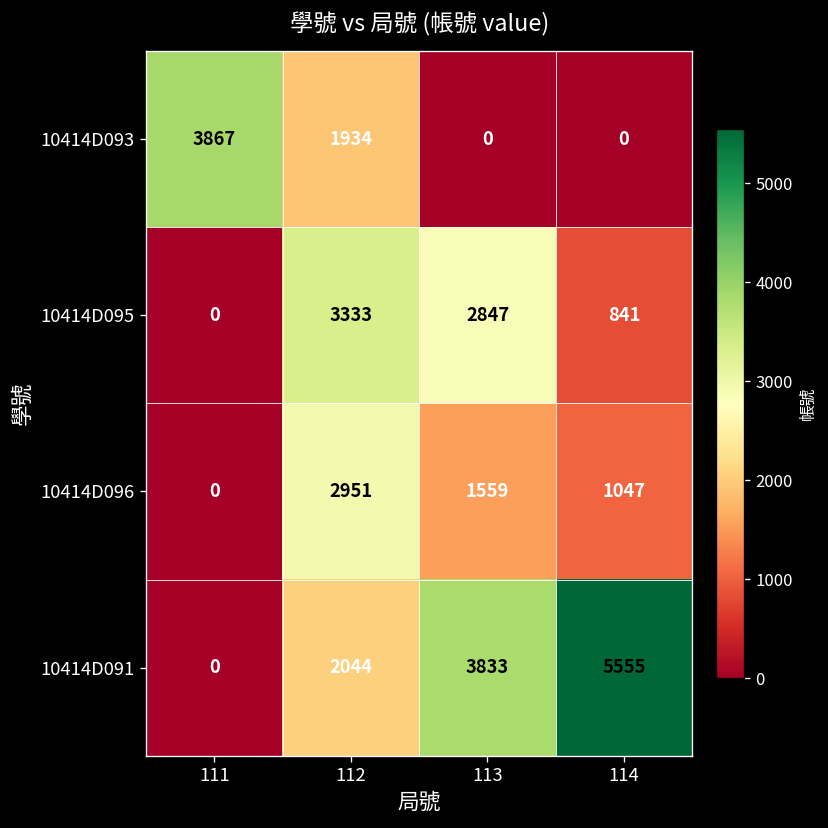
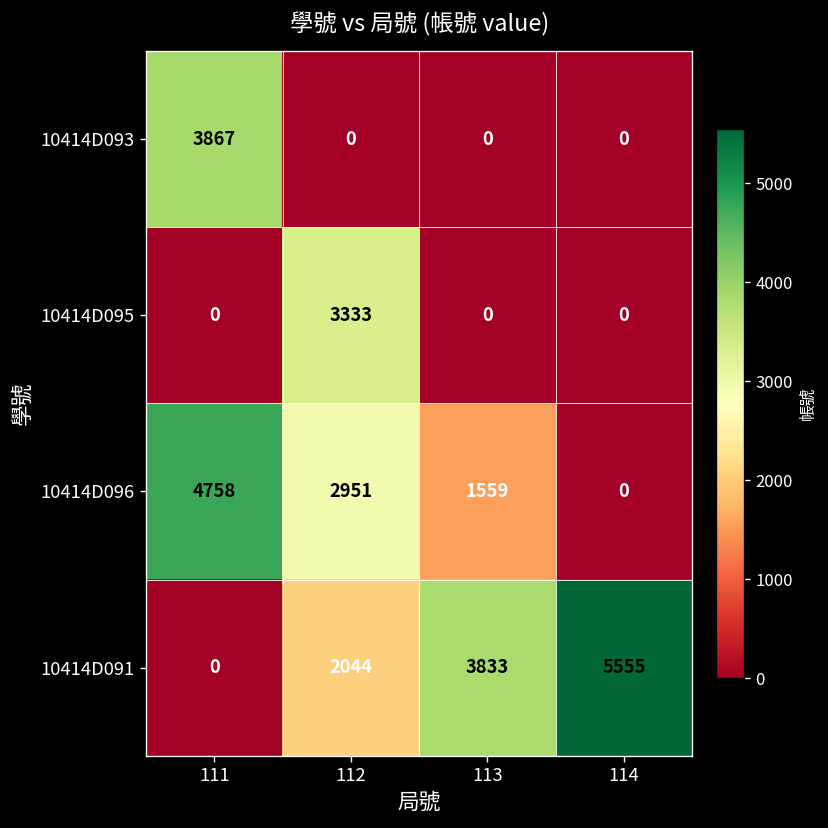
10414D093, 112: 1934 -> 0
10414D095, 113: 2847 -> 0
10414D095, 114: 841 -> 0
10414D096, 111: 0 -> 4758
10414D096, 114: 1047 -> 0
